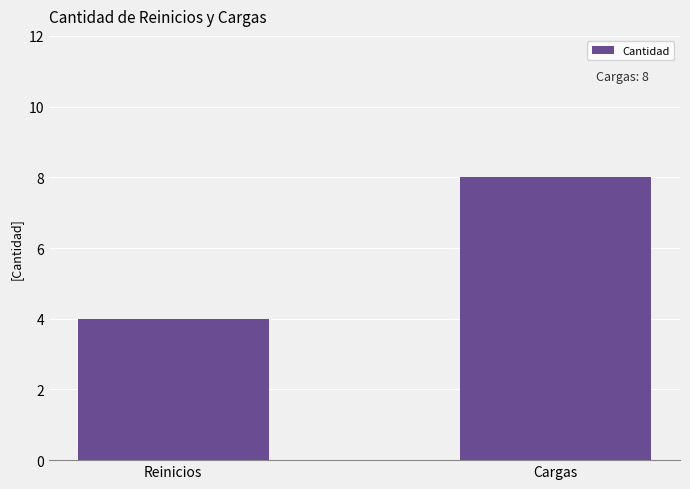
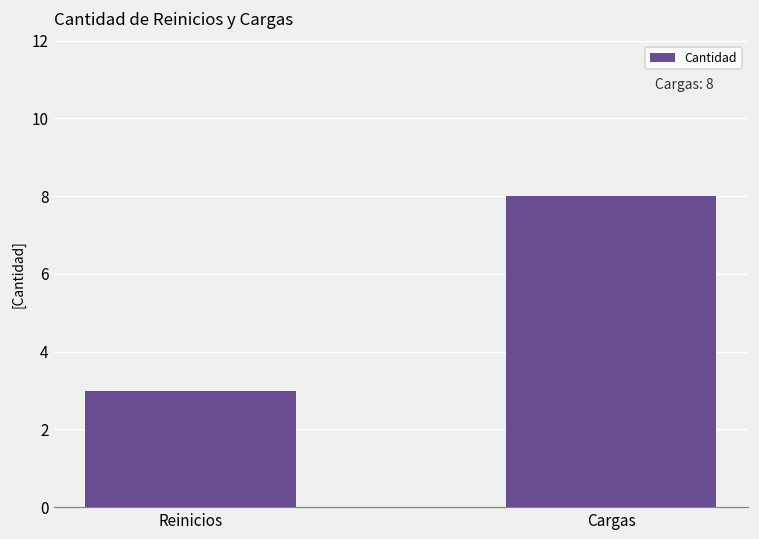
Reinicios: 4 -> 3
